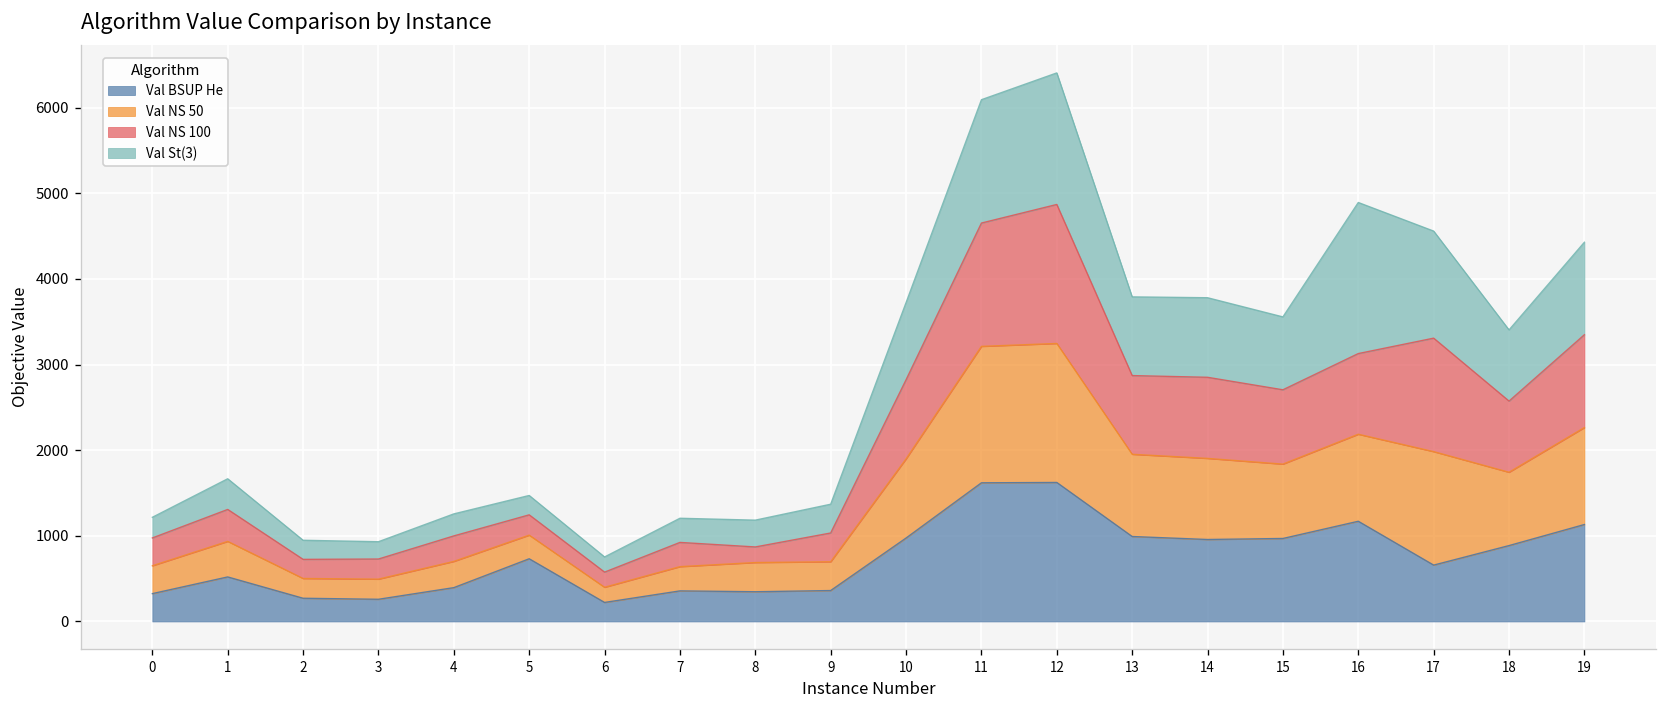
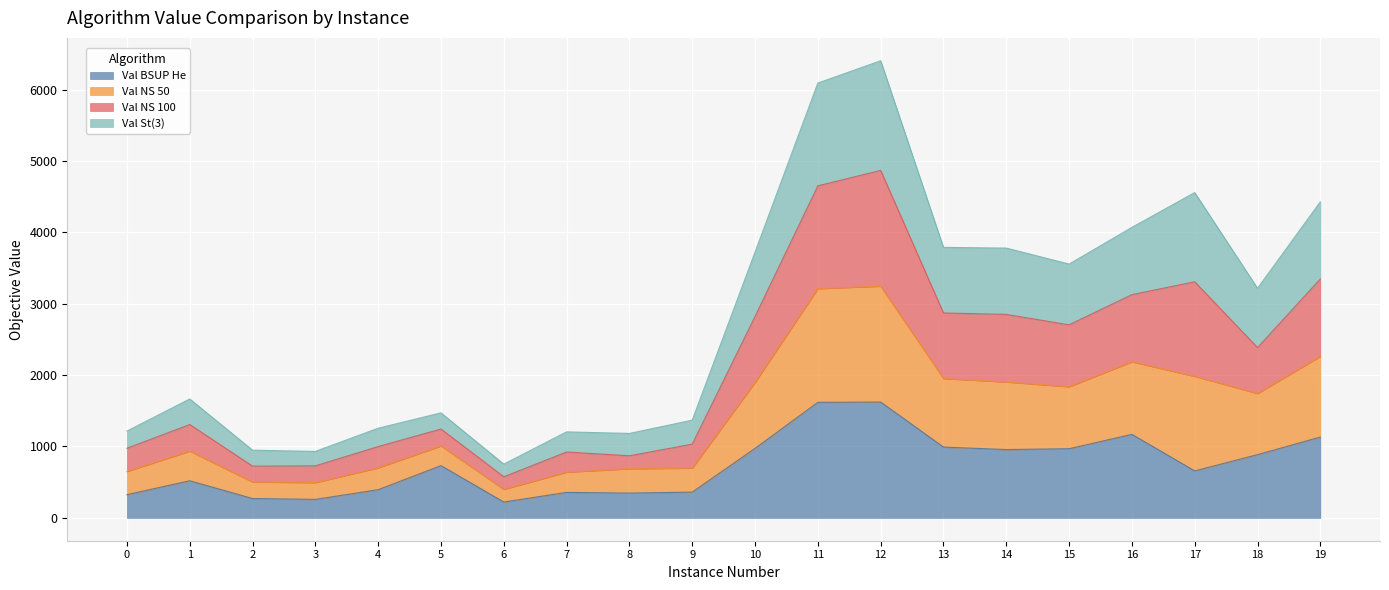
Val St(3), 16: 1800 -> 900
Val NS 100, 18: 800 -> 600
